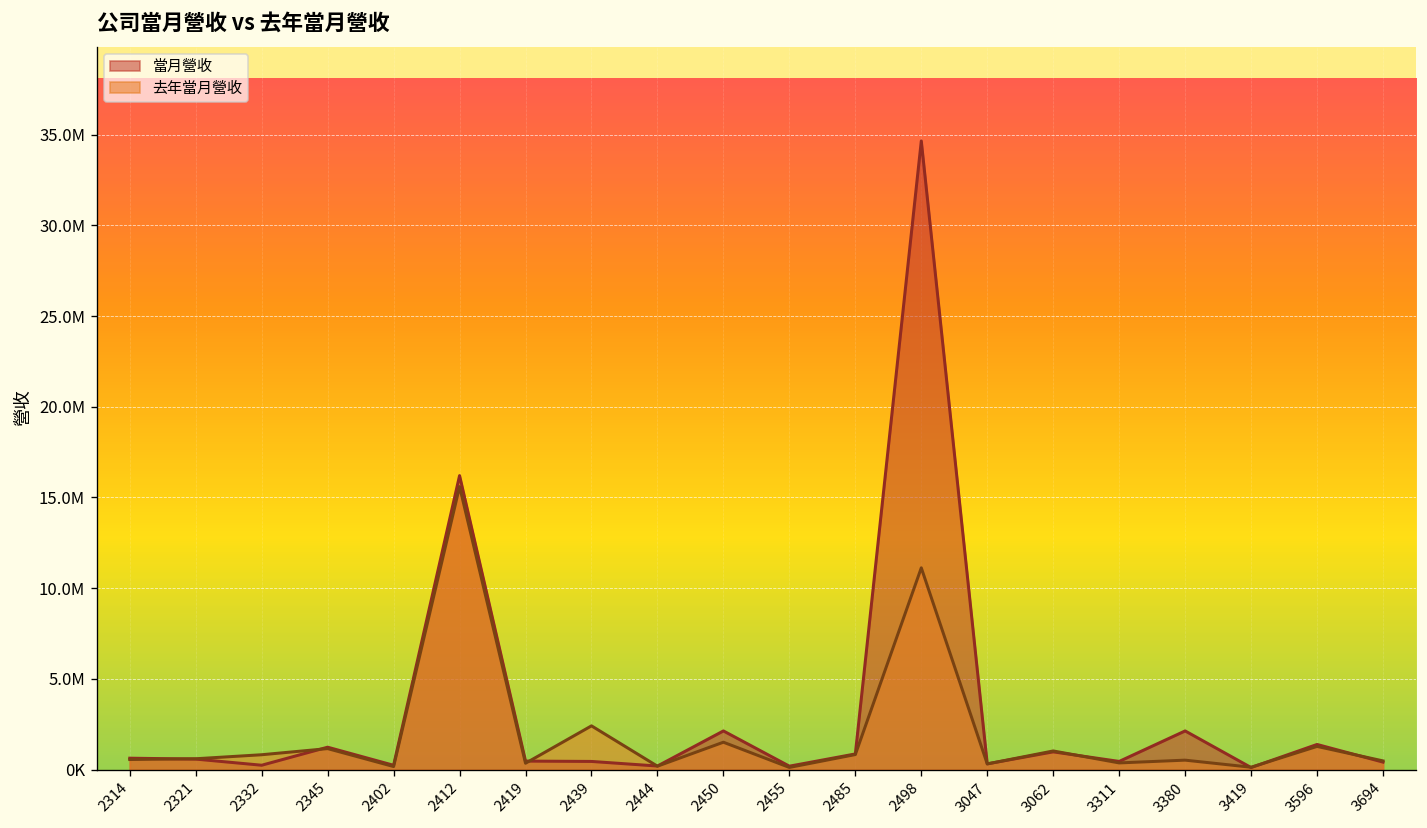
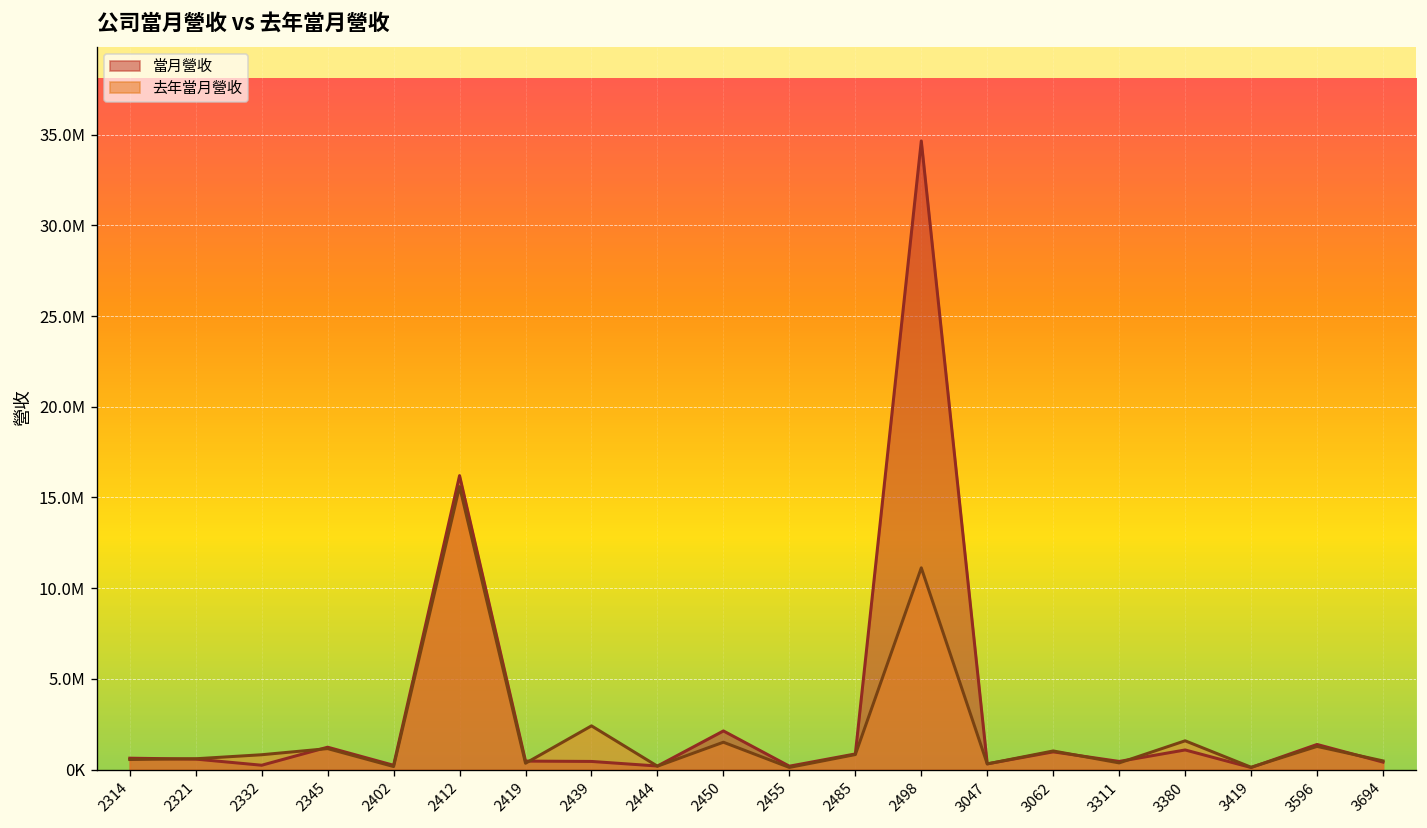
當月營收, 3380: 2100000 -> 1100000
去年當月營收, 3380: 500000 -> 1600000
